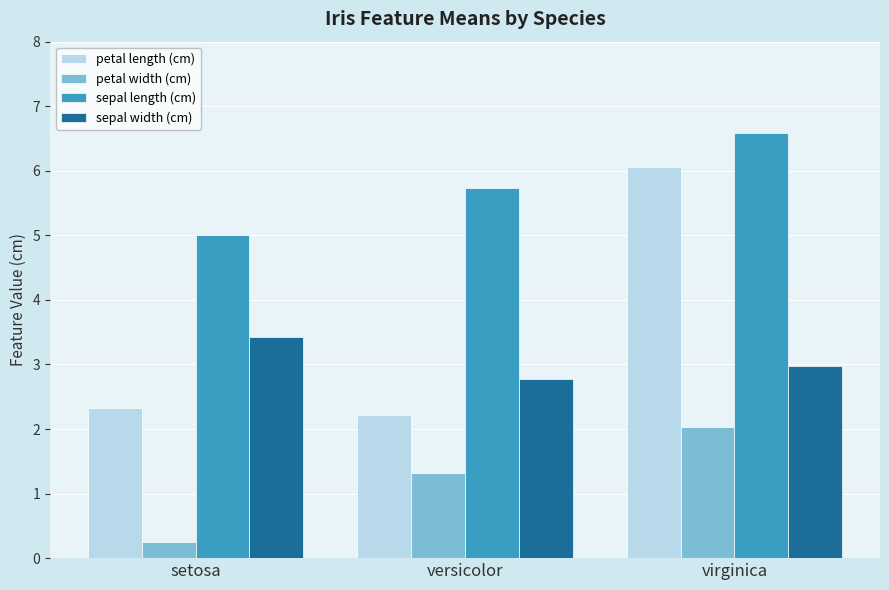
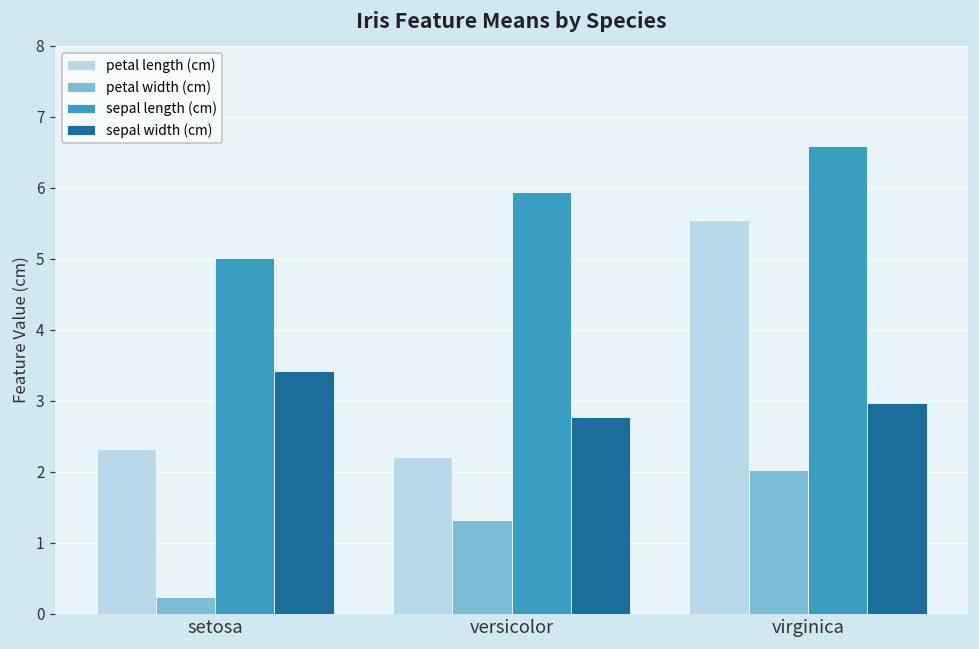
sepal length (cm), versicolor: 5.7 -> 5.9
petal length (cm), virginica: 6.1 -> 5.6
